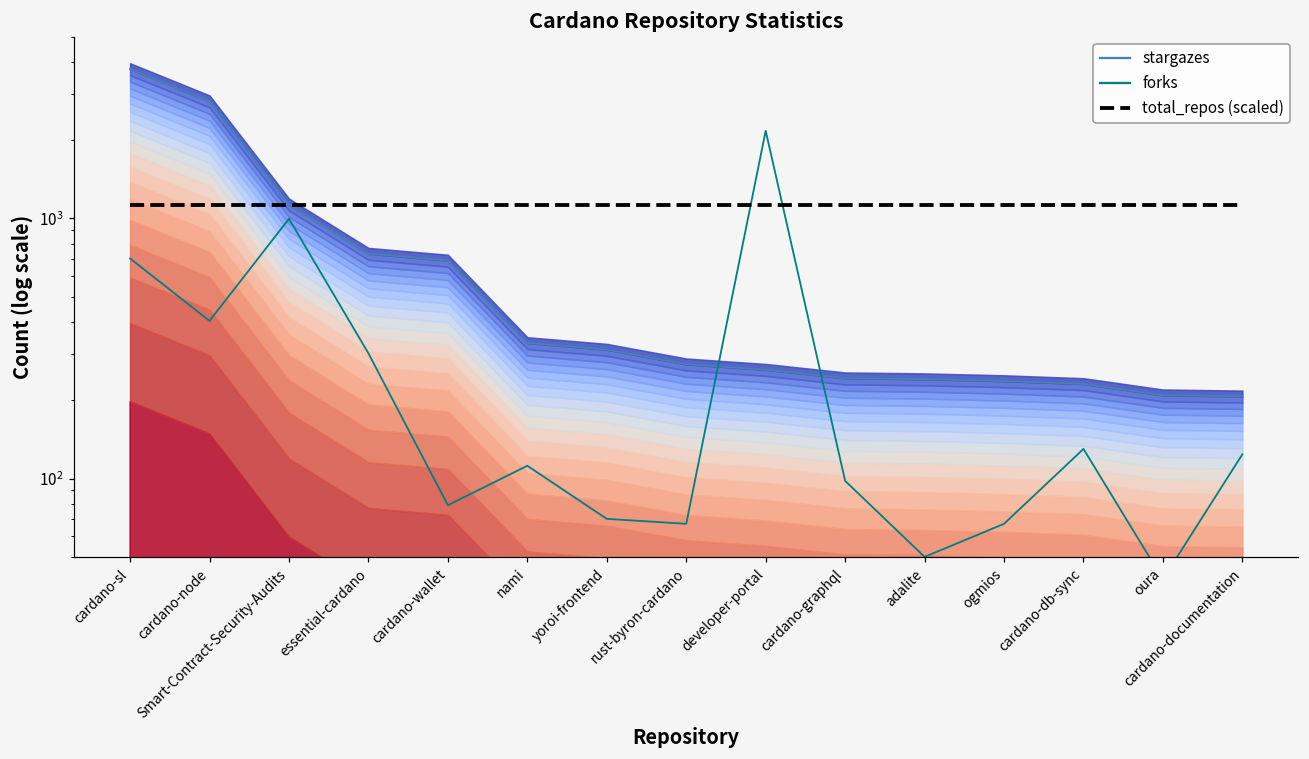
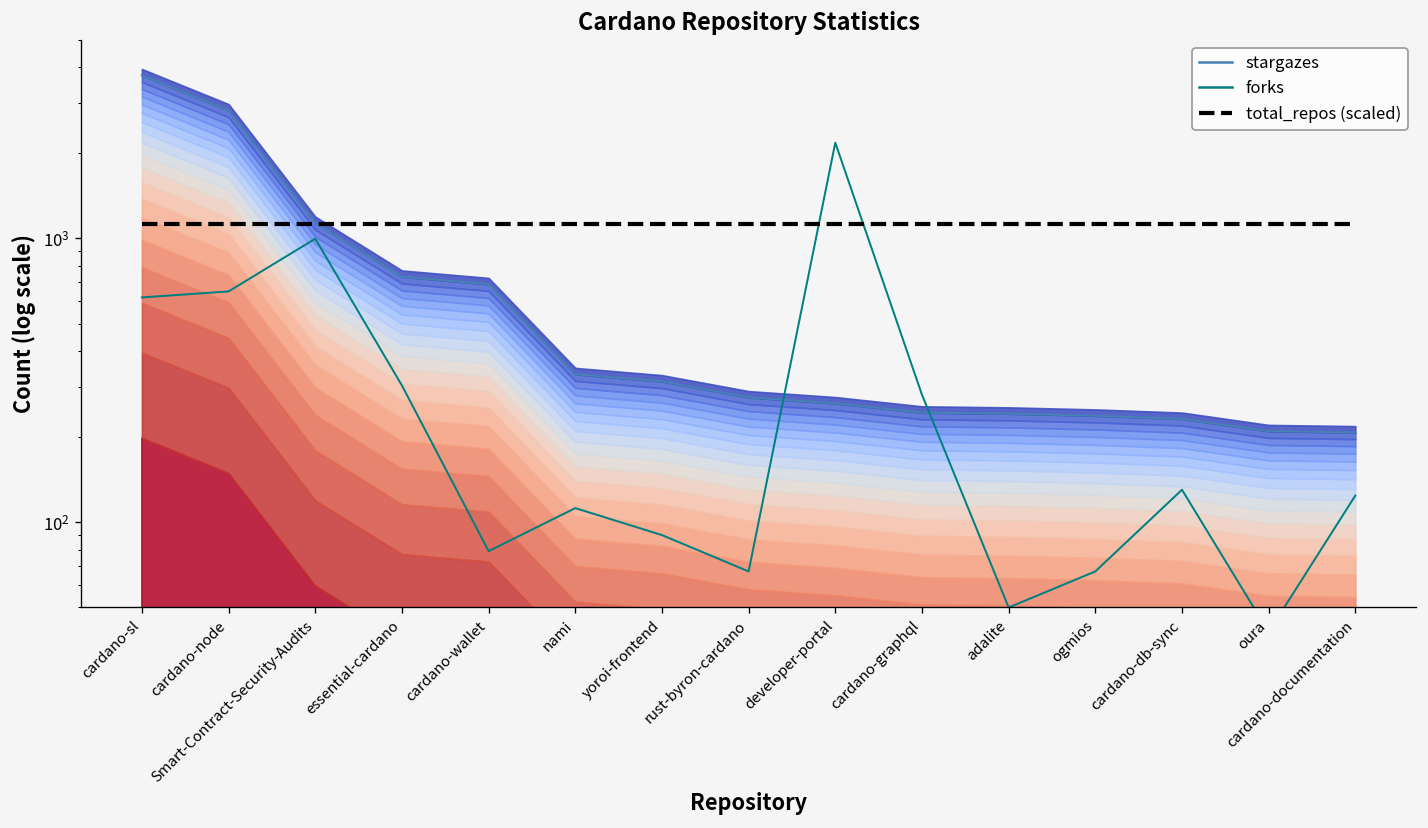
forks, cardano-sl: 700 -> 620
forks, cardano-node: 400 -> 650
forks, yoroi-frontend: 70 -> 90
forks, cardano-graphql: 98 -> 280
